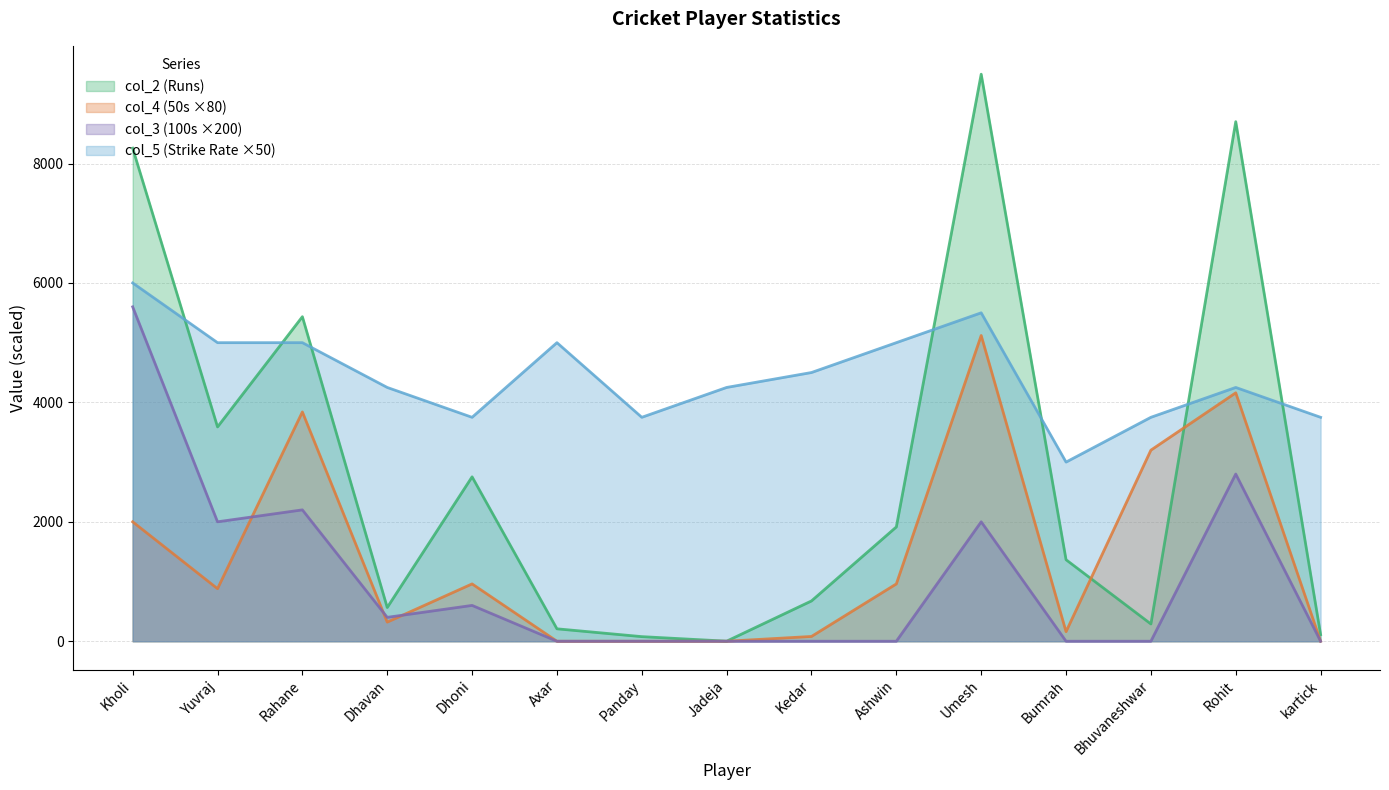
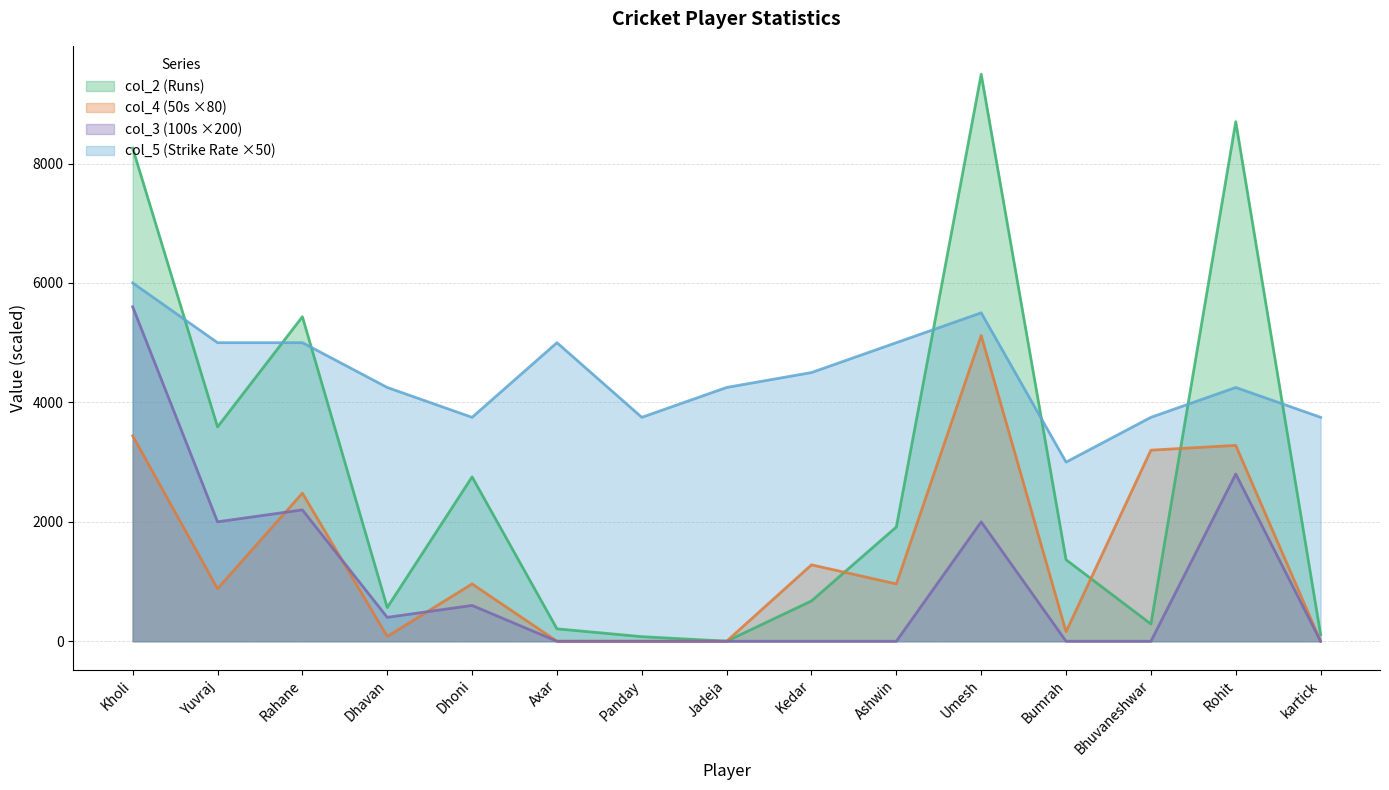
col_4 (50s ×80), Kholi: 2000 -> 3400
col_4 (50s ×80), Rahane: 3800 -> 2500
col_4 (50s ×80), Dhavan: 300 -> 100
col_4 (50s ×80), Kedar: 100 -> 1300
col_4 (50s ×80), Rohit: 4200 -> 3300
